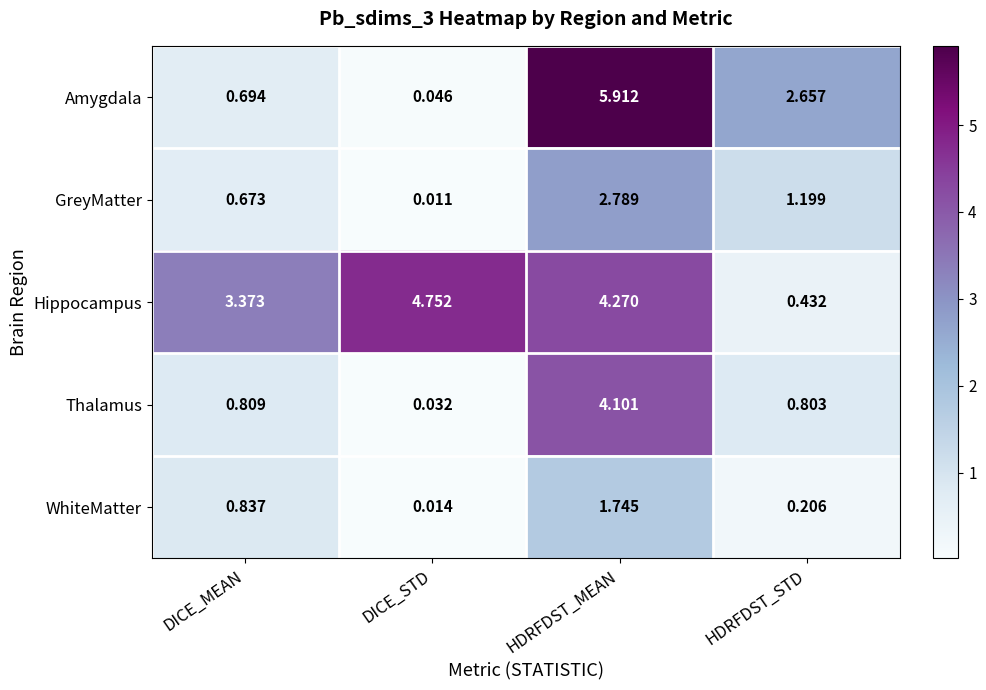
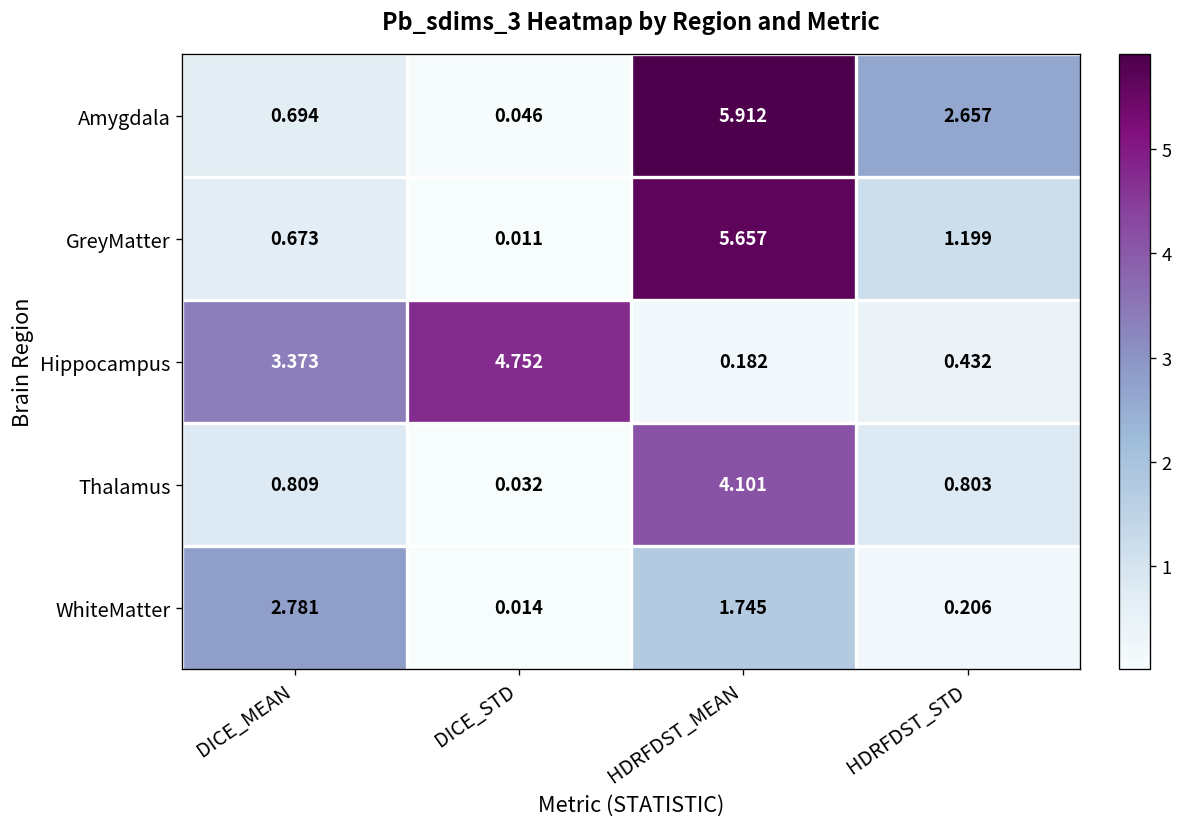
GreyMatter, HDRFDST_MEAN: 2.789 -> 5.657
Hippocampus, HDRFDST_MEAN: 4.270 -> 0.182
WhiteMatter, DICE_MEAN: 0.837 -> 2.781
